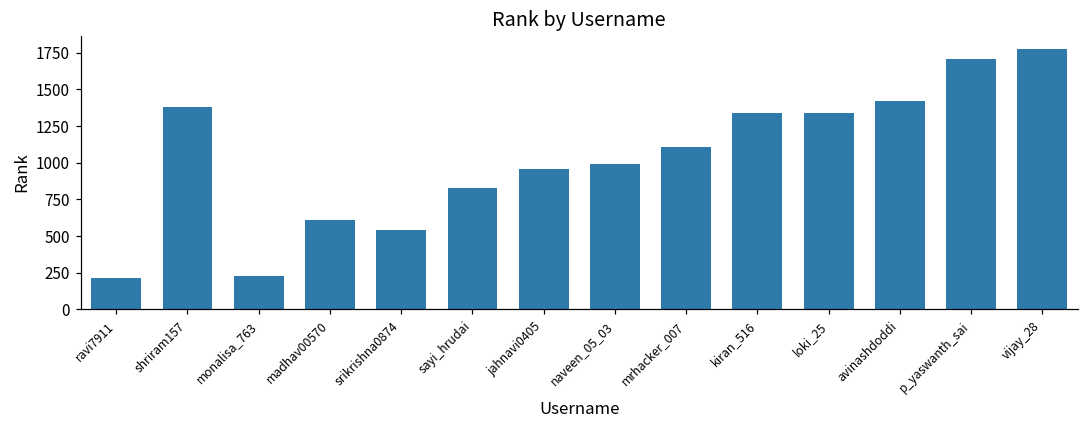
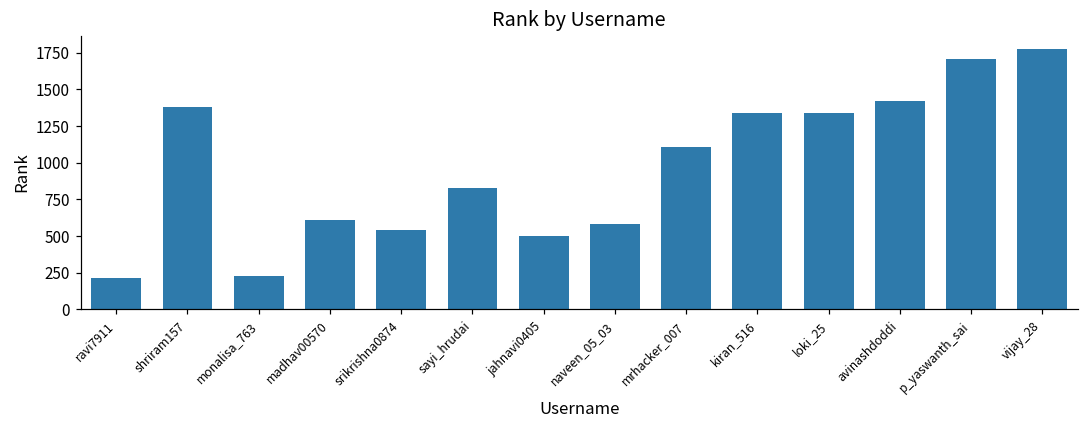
jahnavi0405: 960 -> 500
naveen_05_03: 990 -> 590
